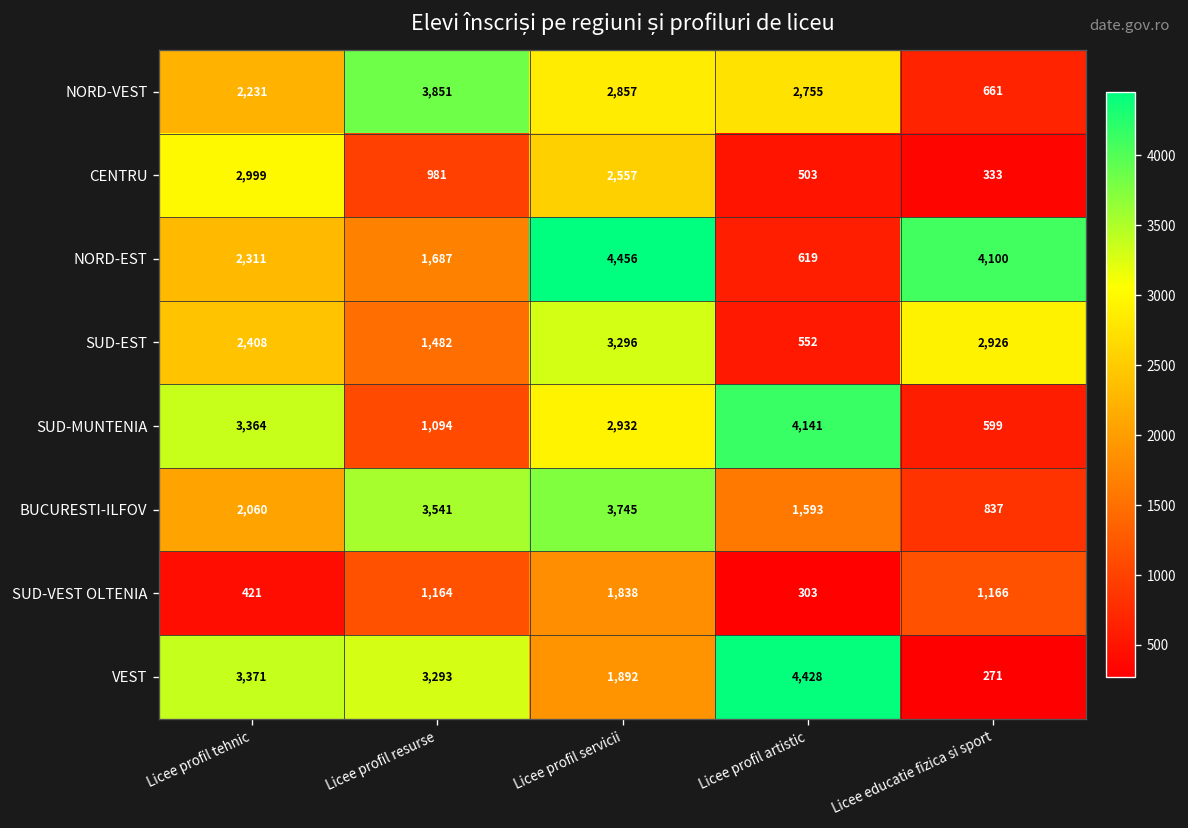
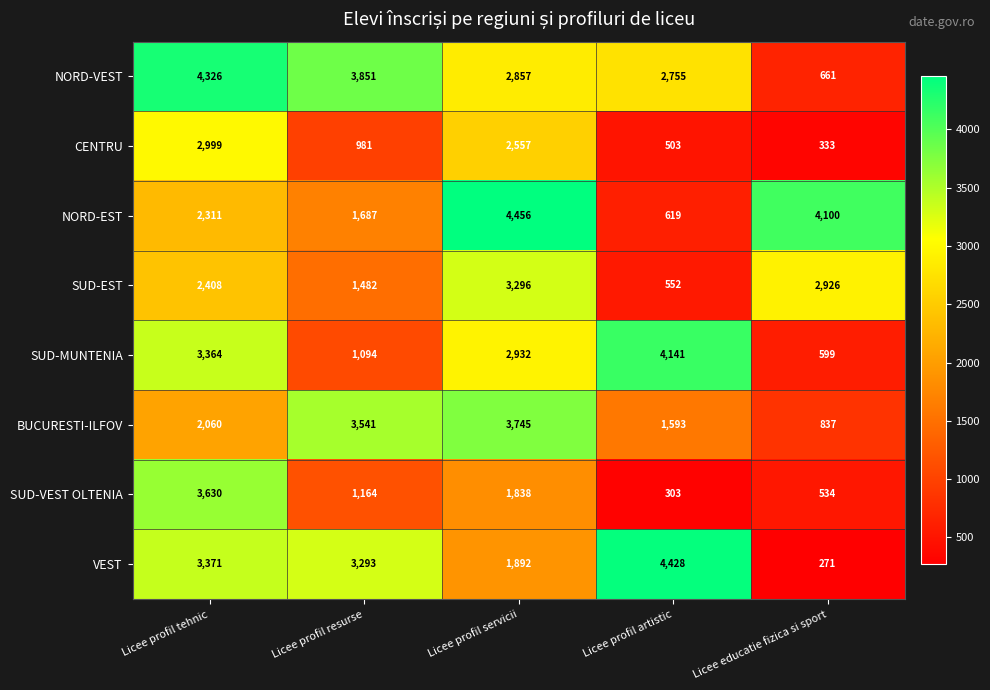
NORD-VEST, Licee profil tehnic: 2,231 -> 4,326
SUD-VEST OLTENIA, Licee profil tehnic: 421 -> 3,630
SUD-VEST OLTENIA, Licee educatie fizica si sport: 1,166 -> 534
